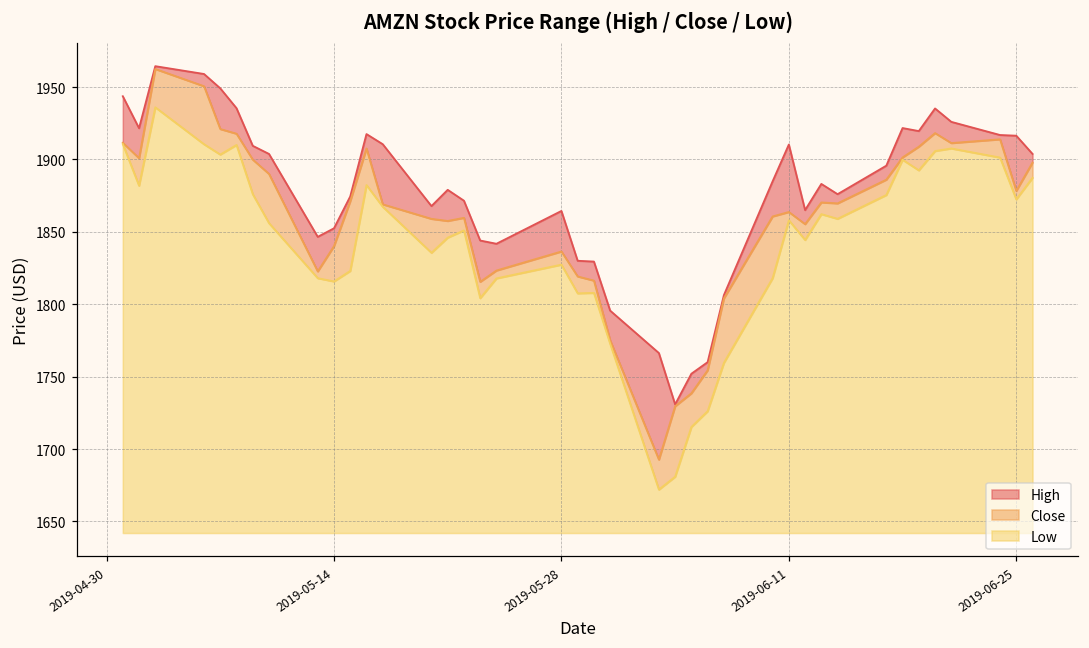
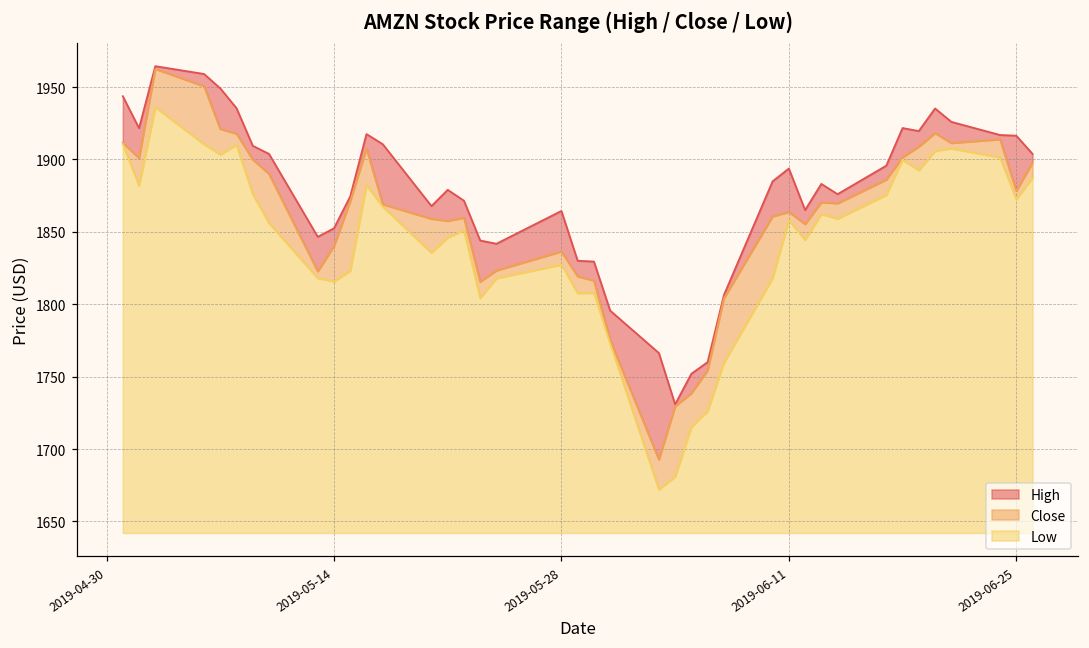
High, 2019-06-11: 1910 -> 1894
